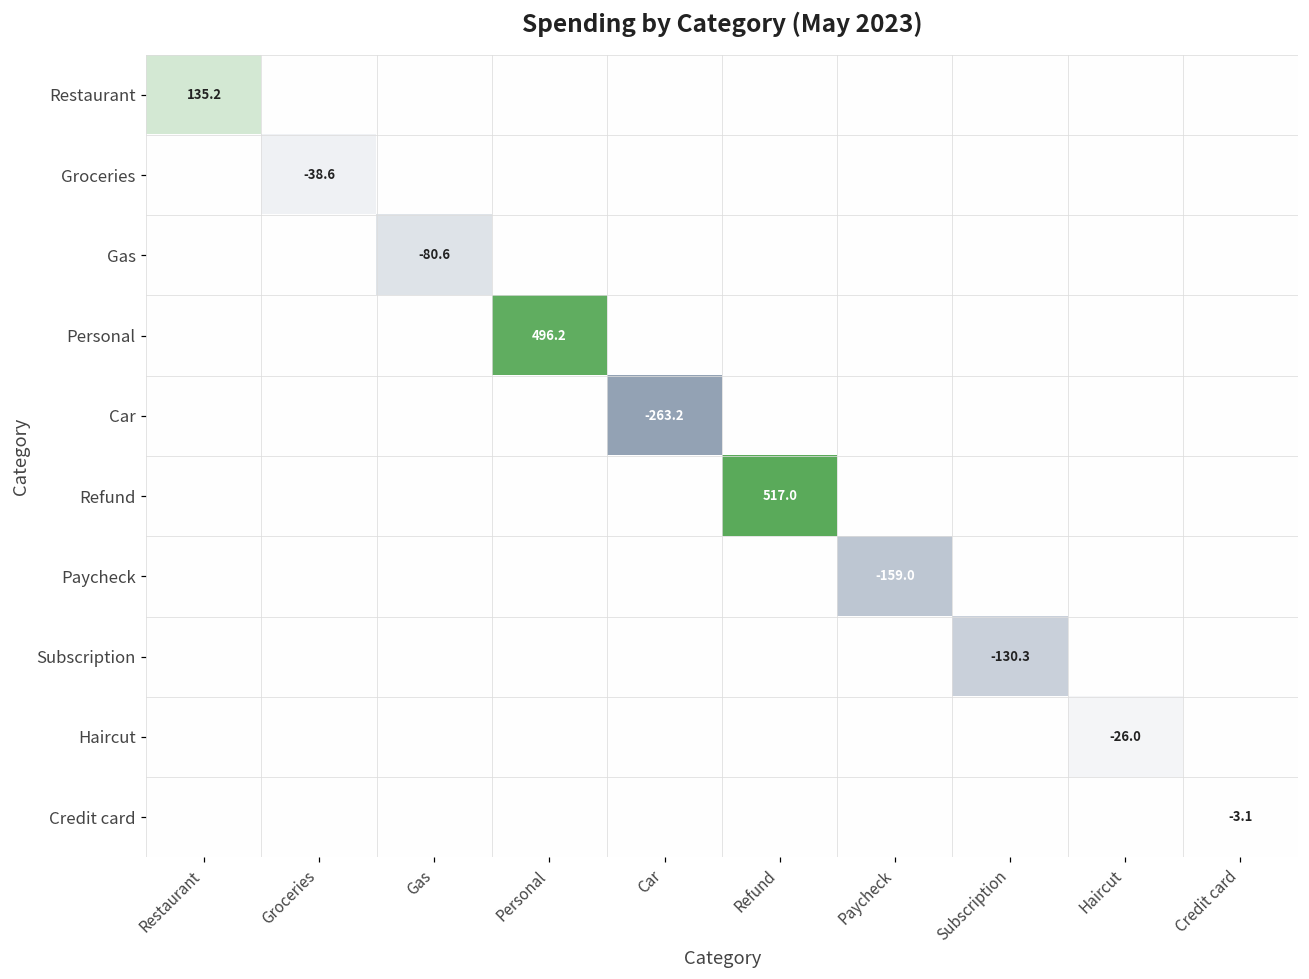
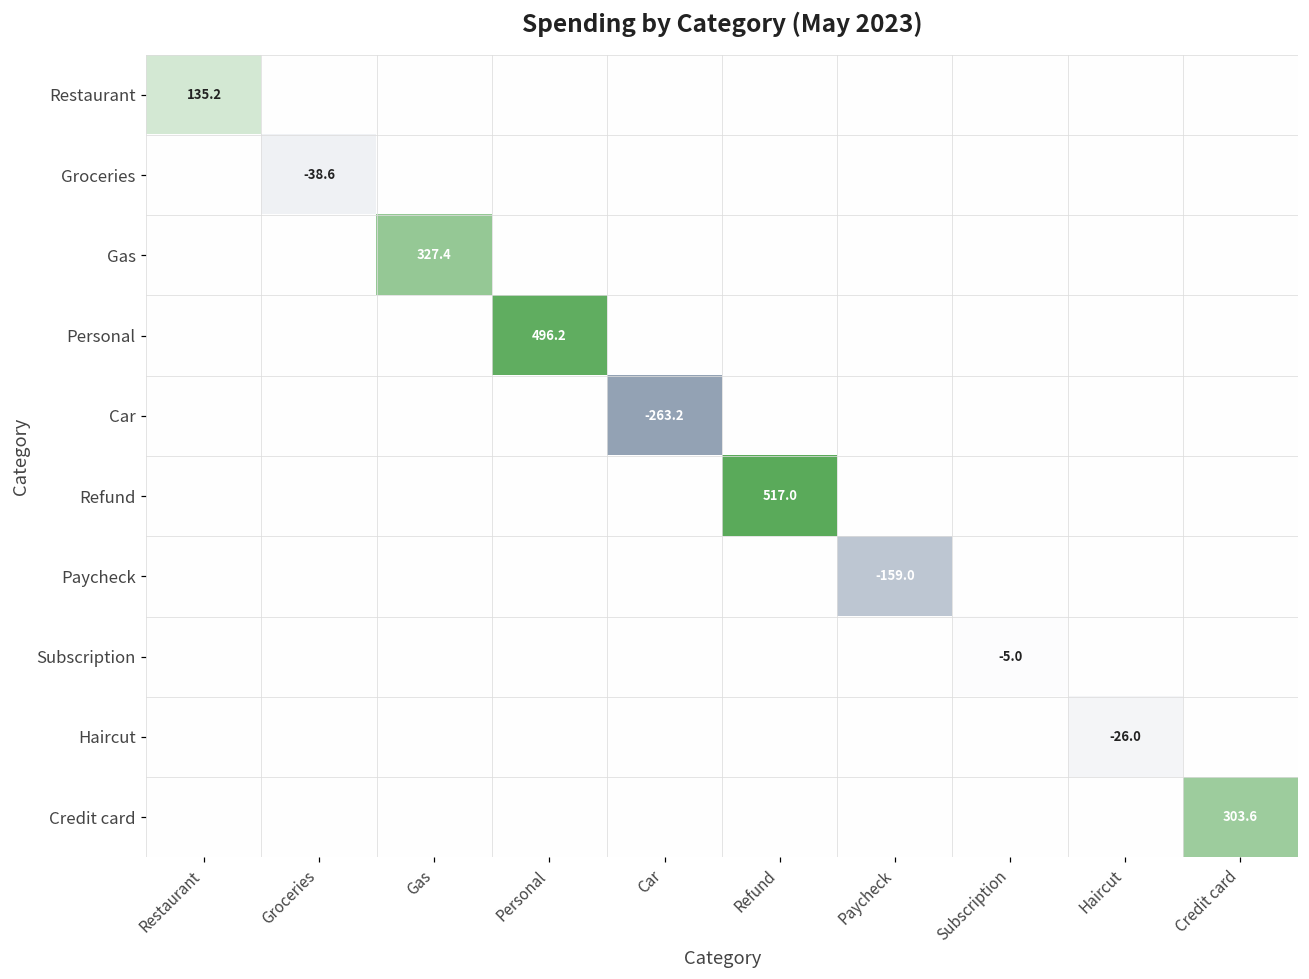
Gas, Gas: -80.6 -> 327.4
Subscription, Subscription: -130.3 -> -5.0
Credit card, Credit card: -3.1 -> 303.6
